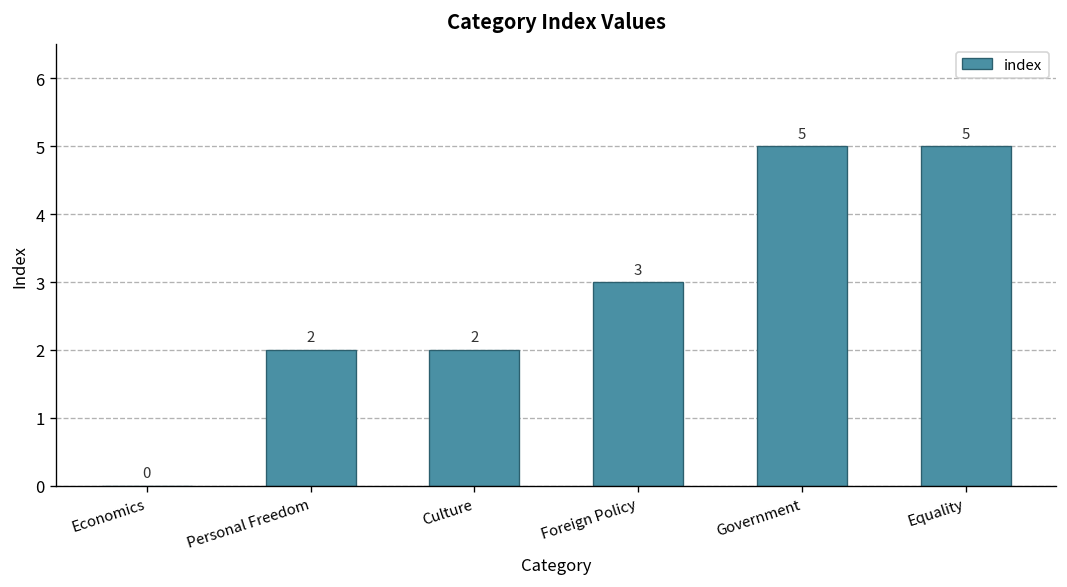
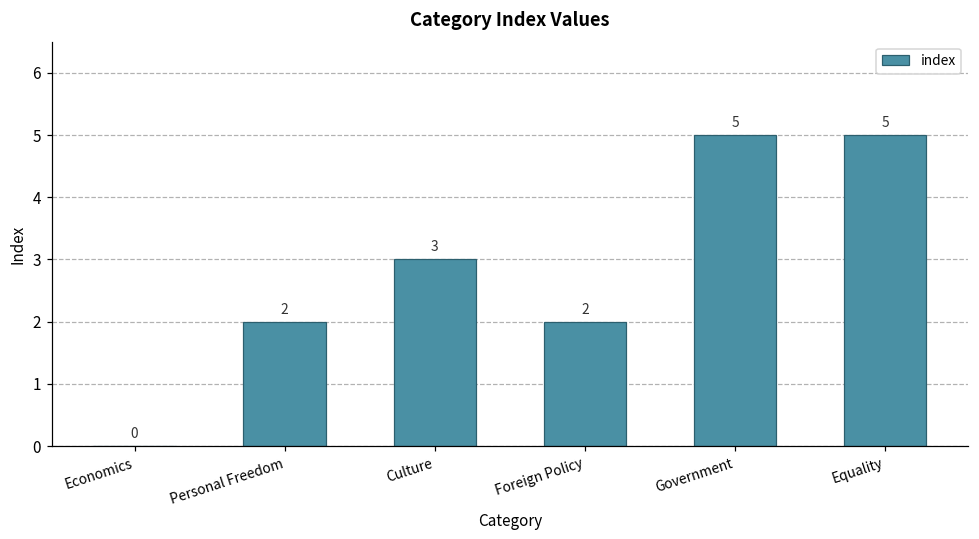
Culture: 2 -> 3
Foreign Policy: 3 -> 2
